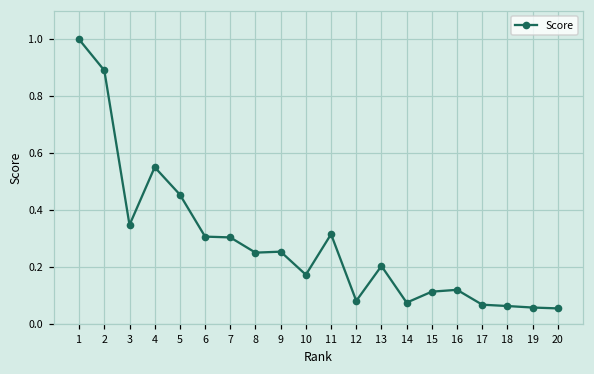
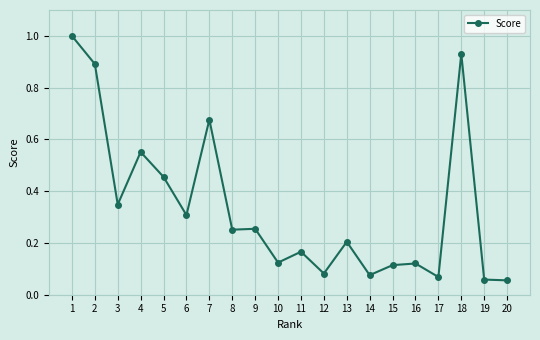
7: 0.30 -> 0.68
10: 0.17 -> 0.12
11: 0.32 -> 0.17
18: 0.06 -> 0.93
